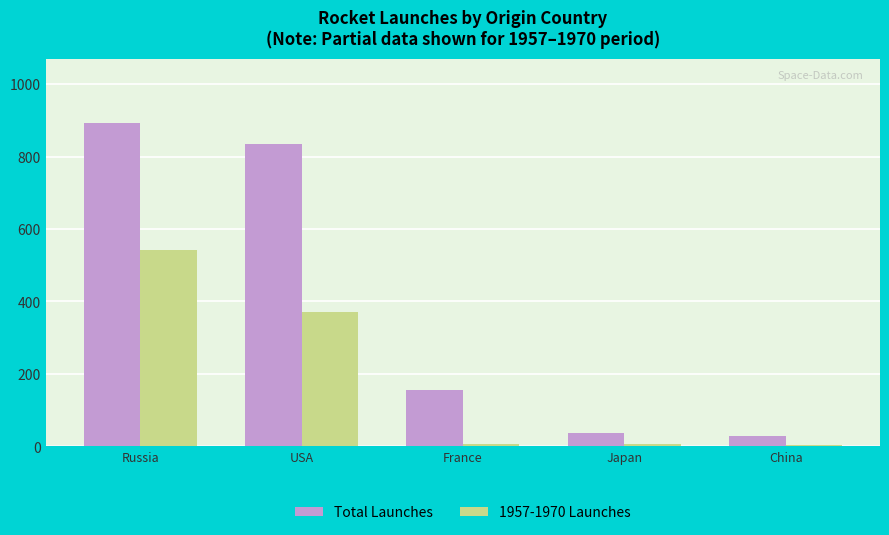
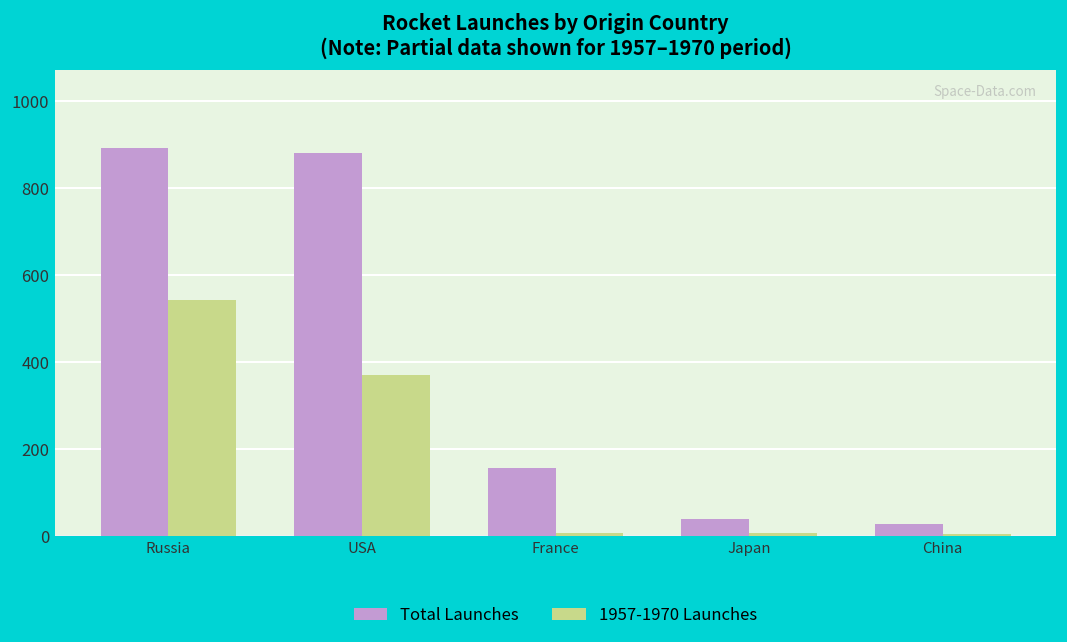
Total Launches, USA: 830 -> 880
